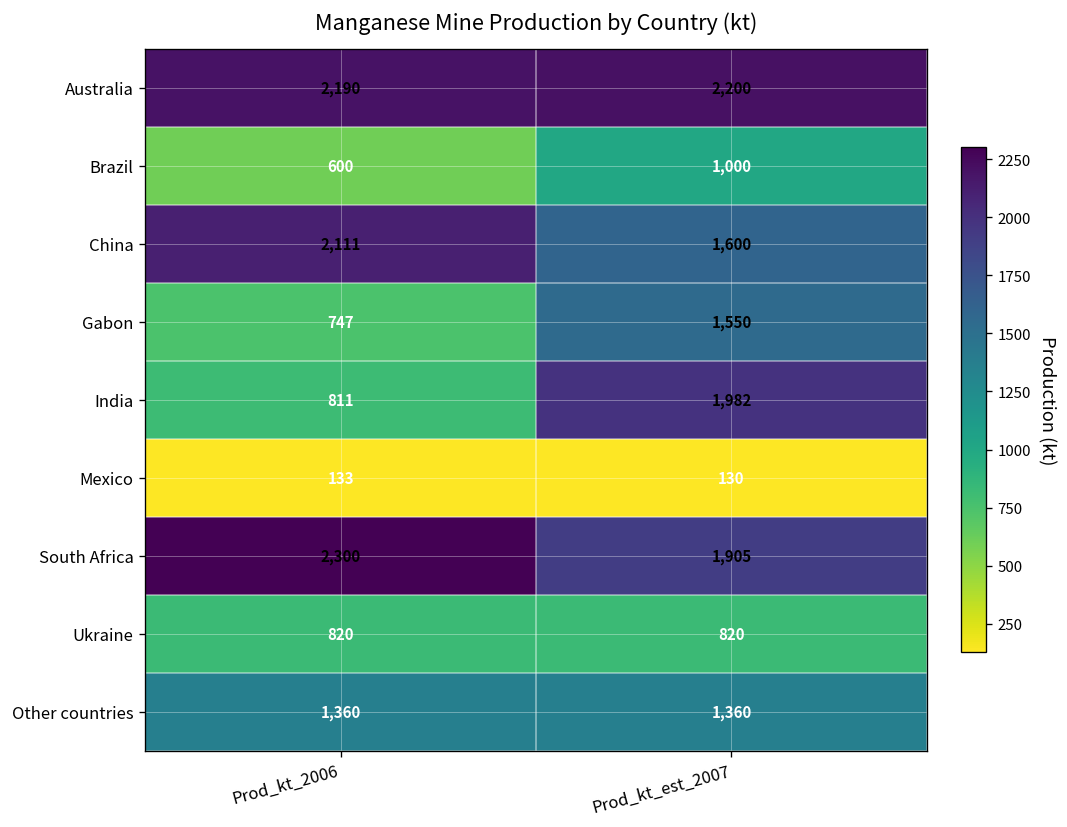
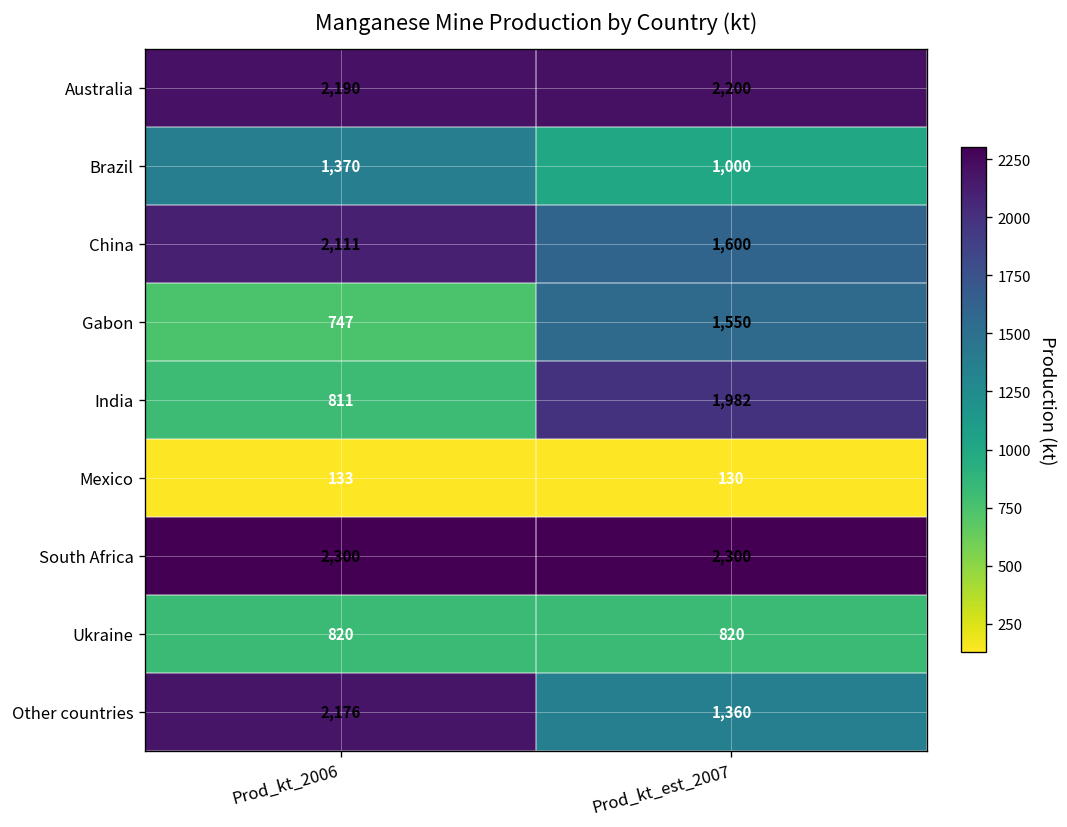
Brazil, Prod_kt_2006: 600 -> 1,370
South Africa, Prod_kt_est_2007: 1,905 -> 2,300
Other countries, Prod_kt_2006: 1,360 -> 2,176
